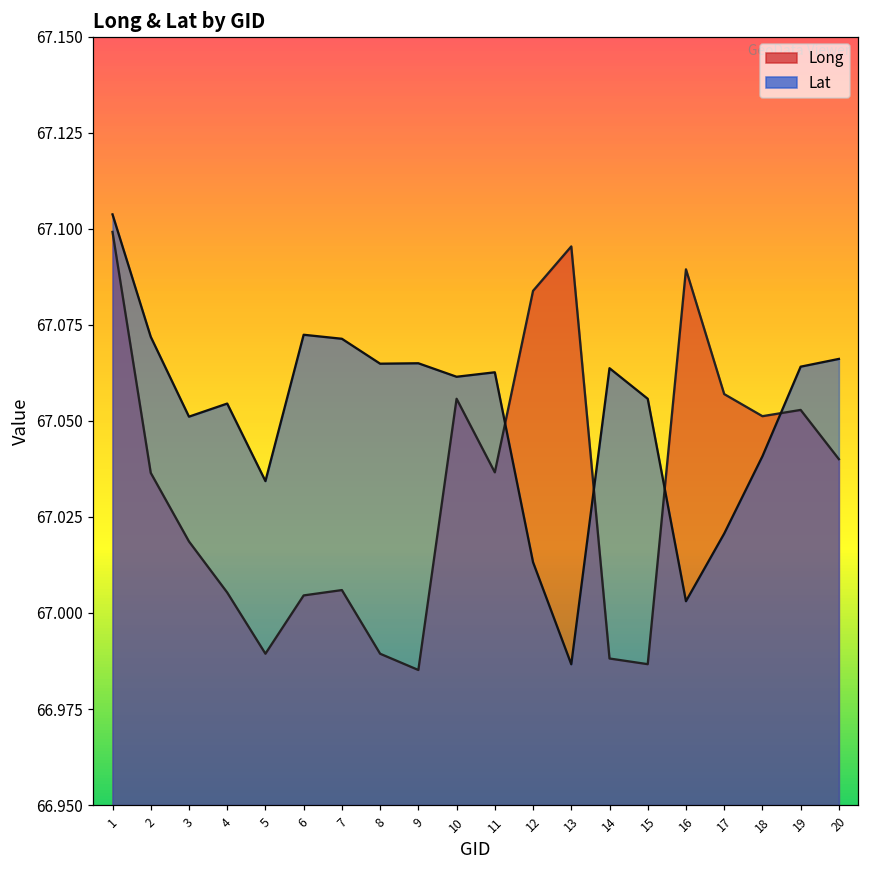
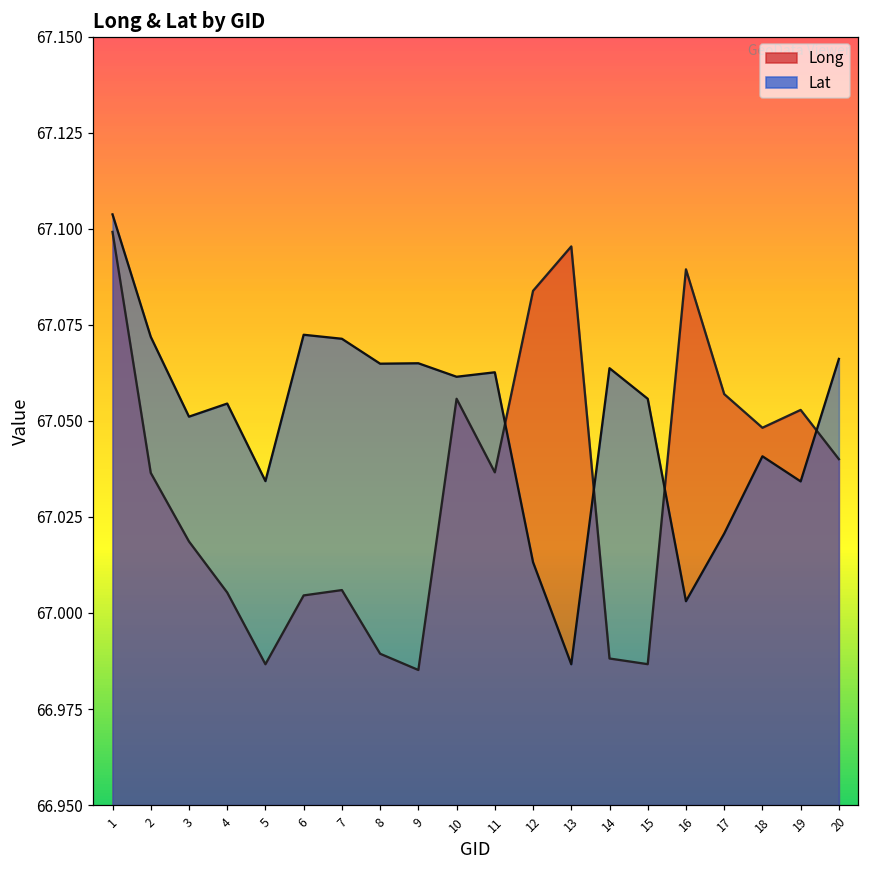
Long, 5: 66.989 -> 66.987
Long, 18: 67.051 -> 67.048
Lat, 19: 67.064 -> 67.034
